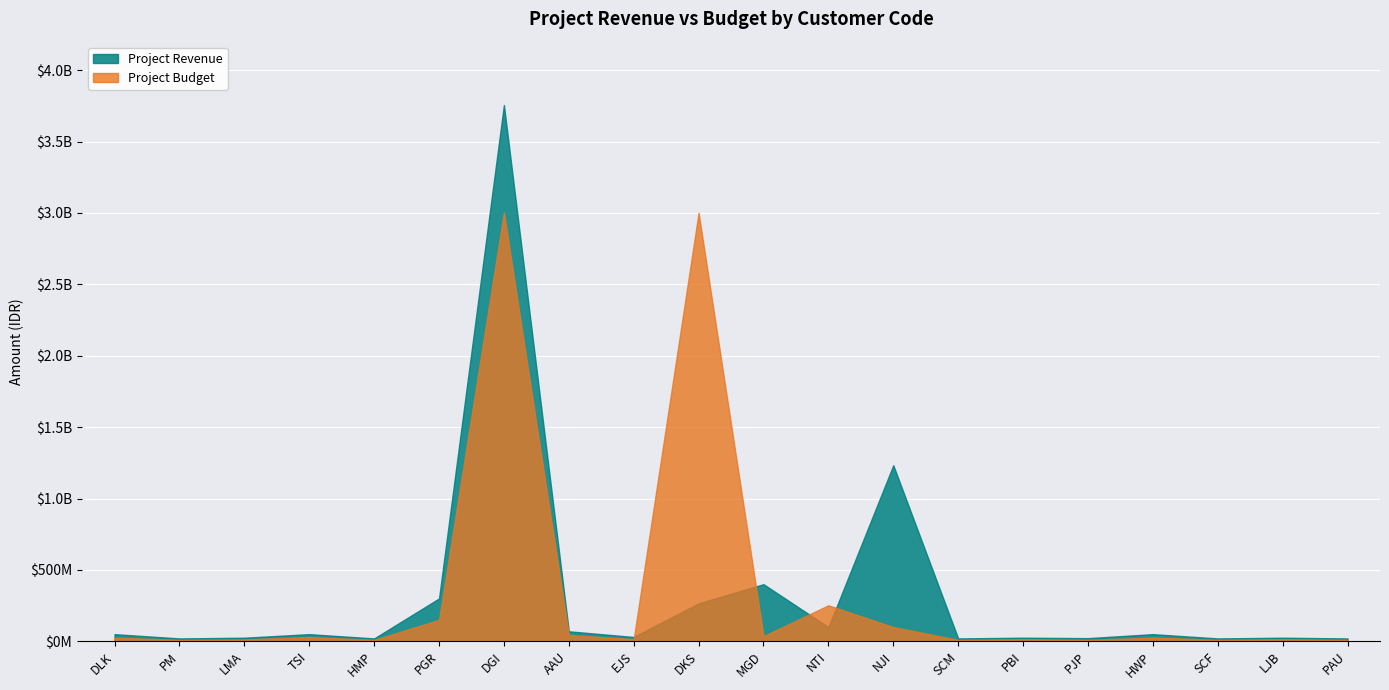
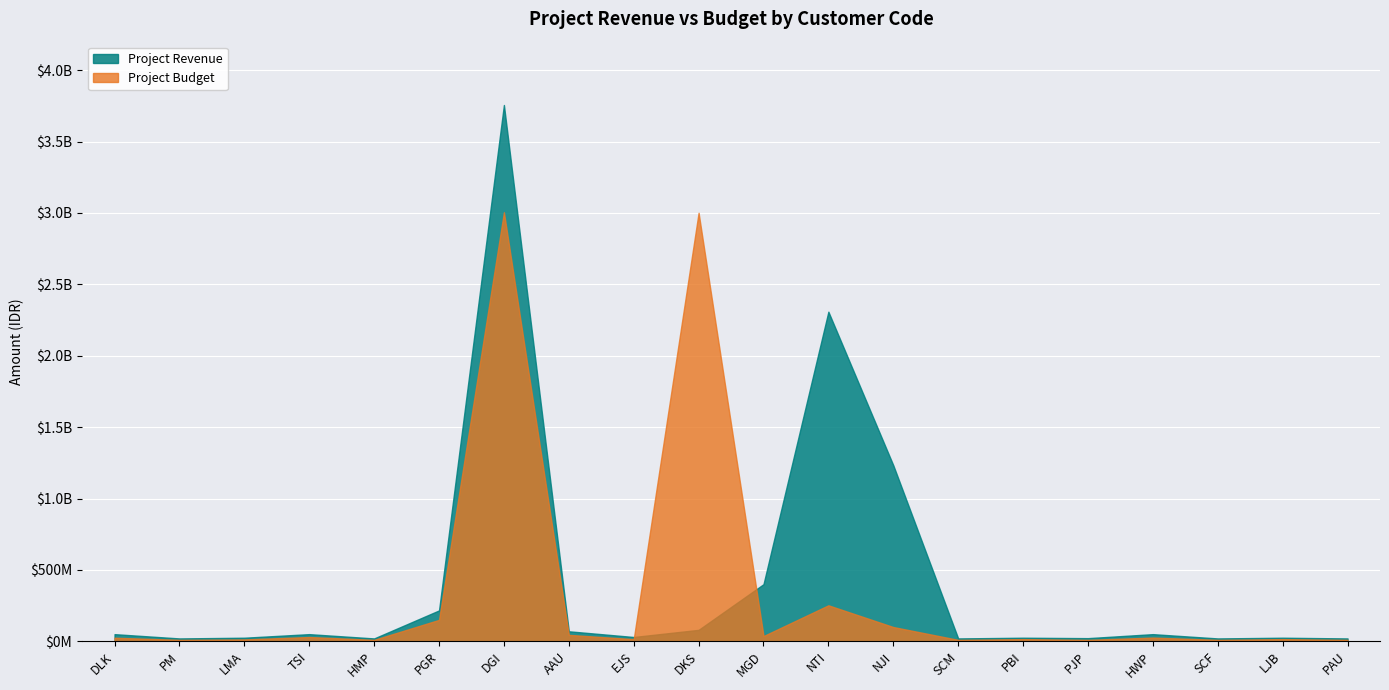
Project Revenue, PGR: $300000000 -> $220000000
Project Revenue, DKS: $270000000 -> $80000000
Project Revenue, NTI: $100000000 -> $2310000000
